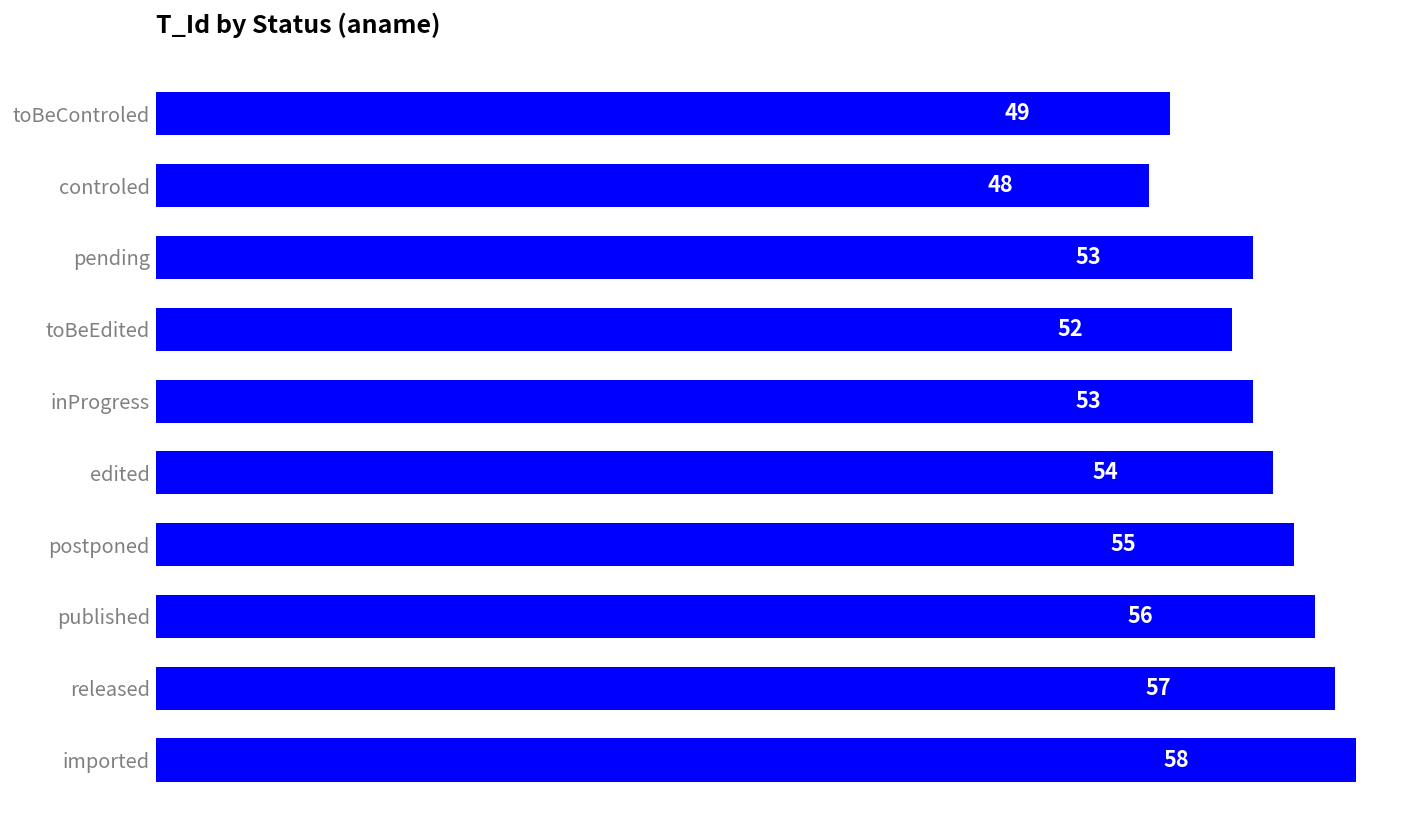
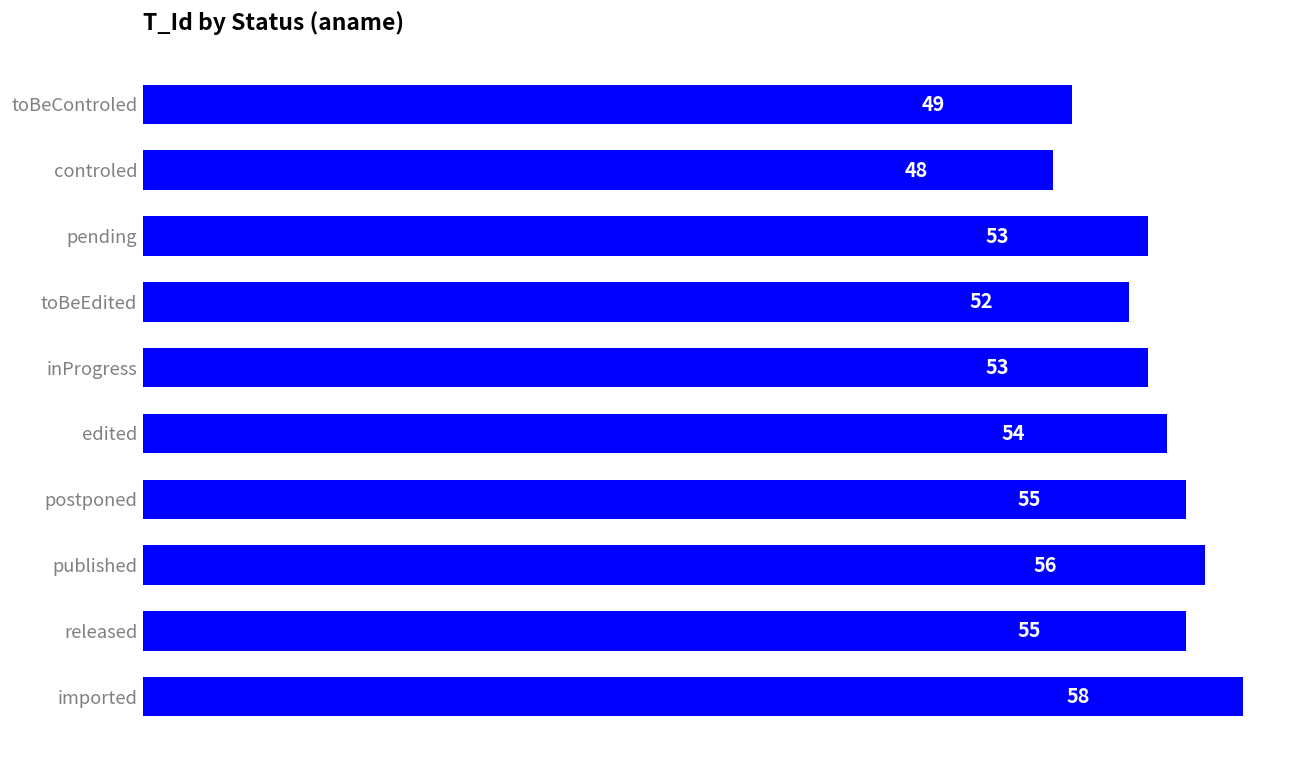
released: 57 -> 55
